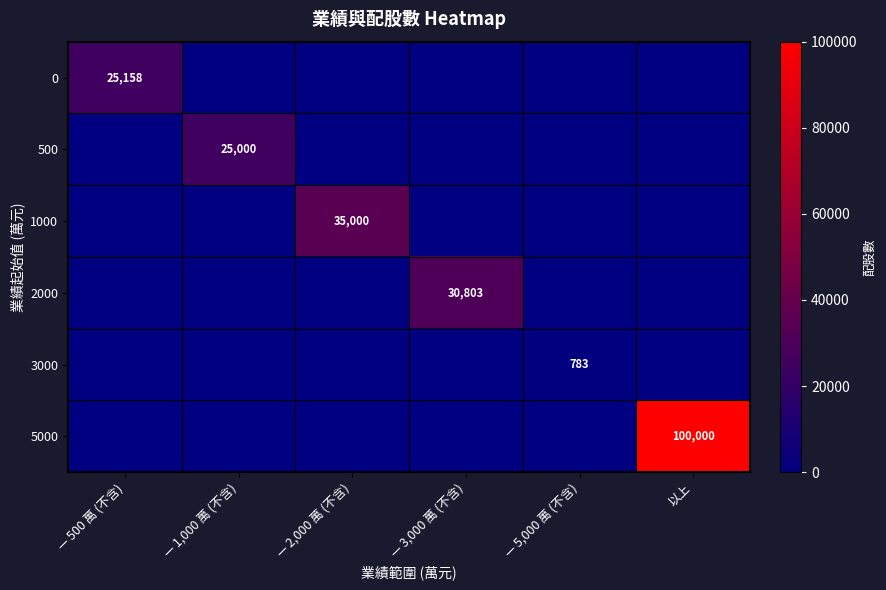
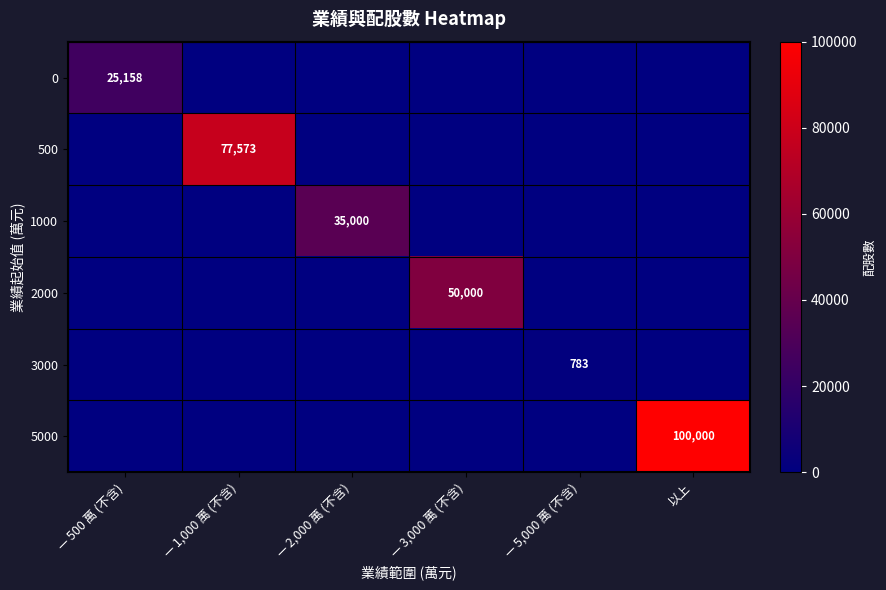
500, — 1,000 萬 (不含): 25,000 -> 77,573
2000, — 3,000 萬 (不含): 30,803 -> 50,000
